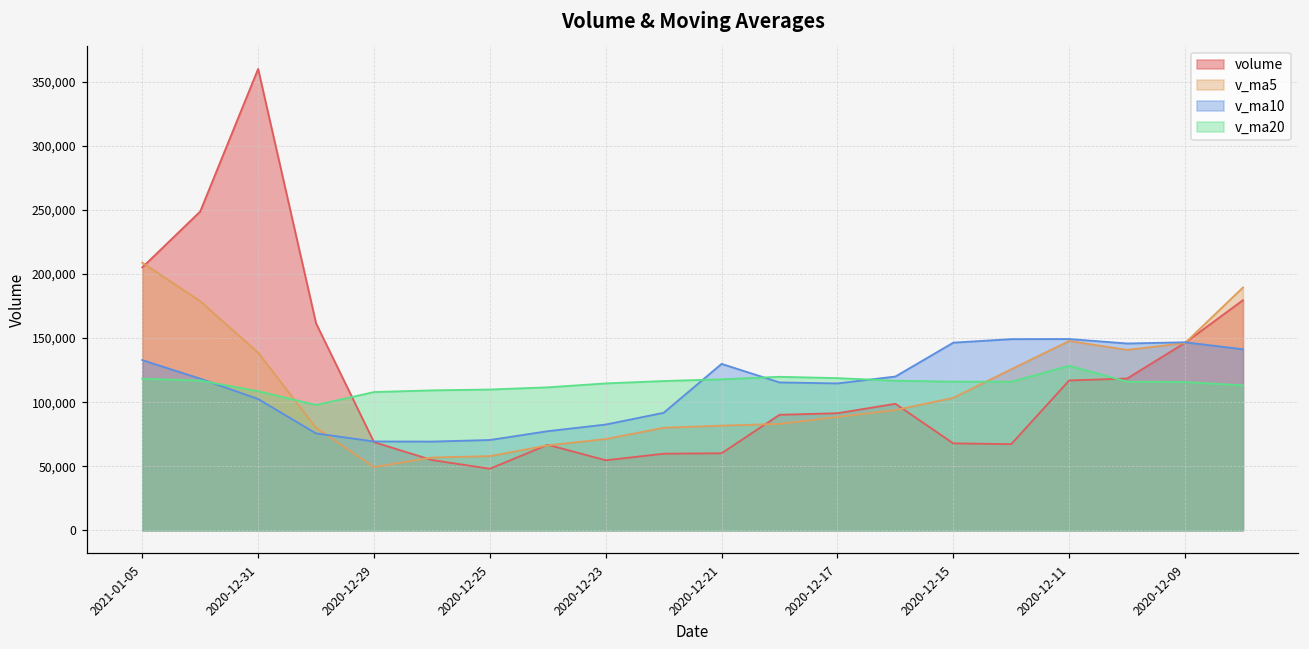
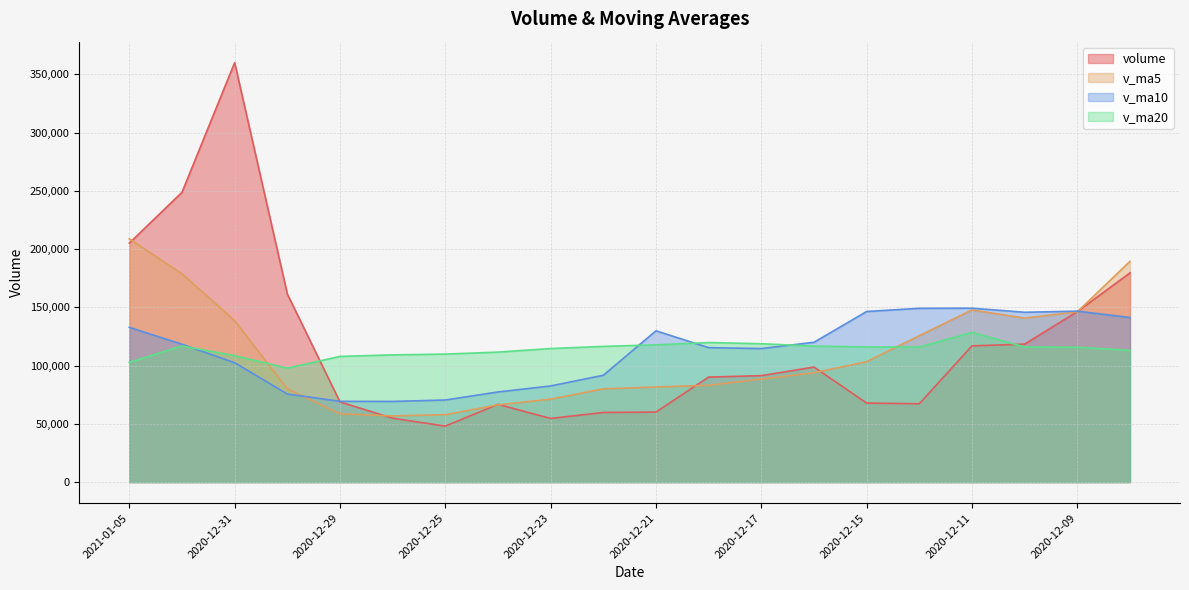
v_ma20, 2021-01-05: 118,000 -> 103,000
v_ma5, 2020-12-29: 49,000 -> 59,000
